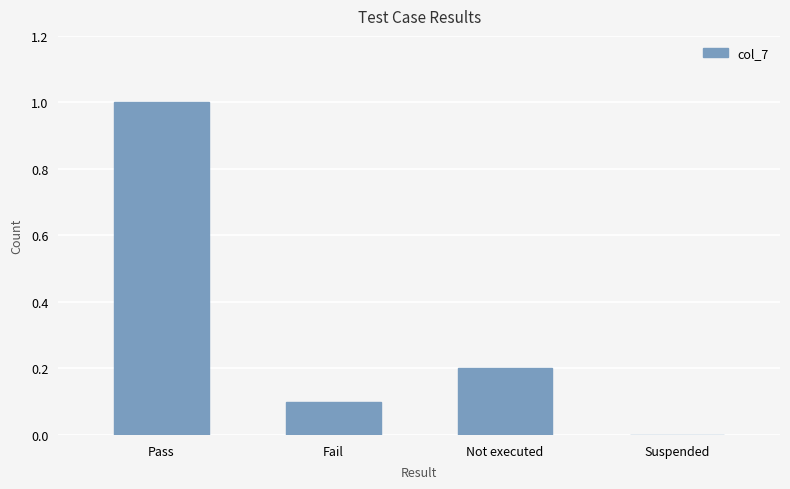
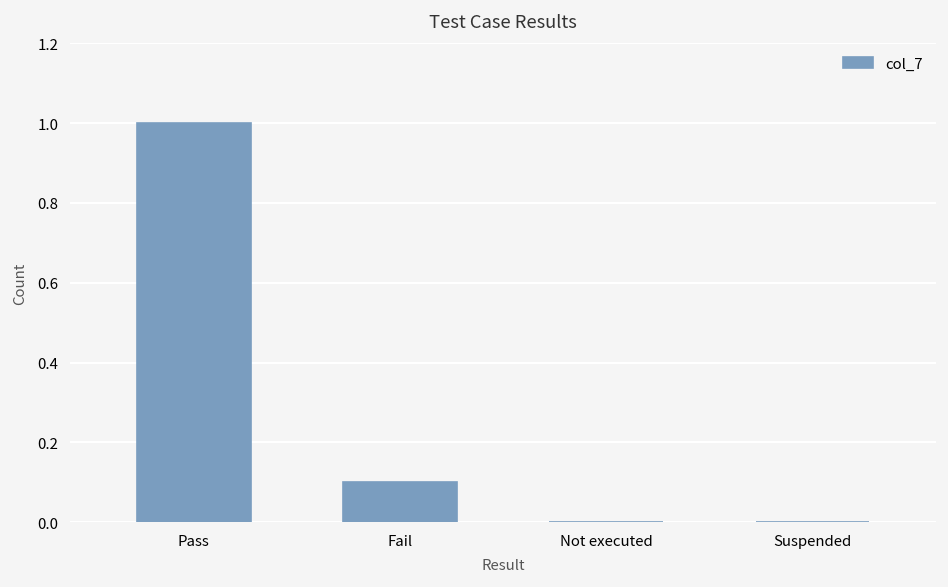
Not executed: 0.2 -> 0.0
